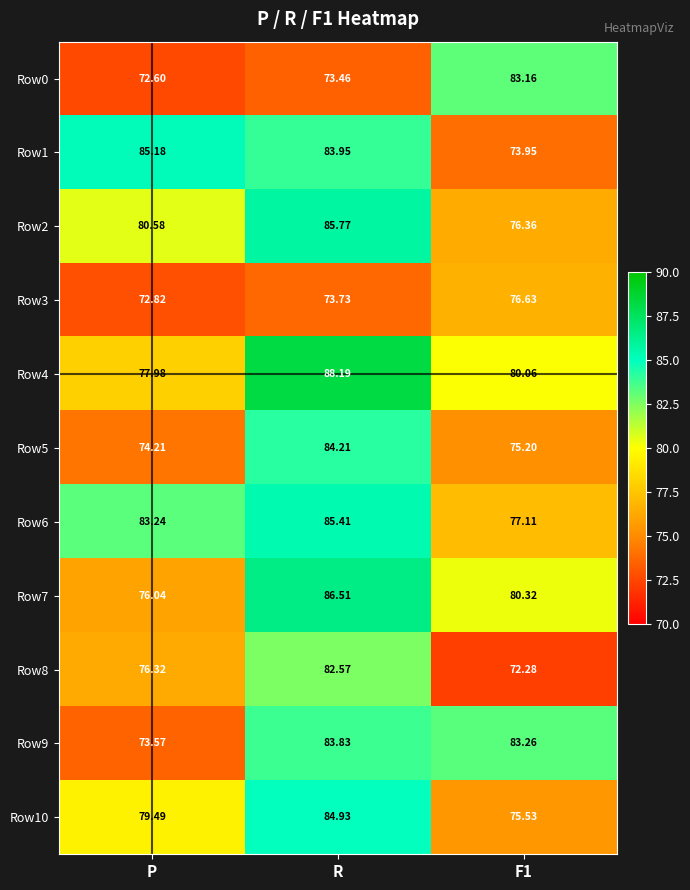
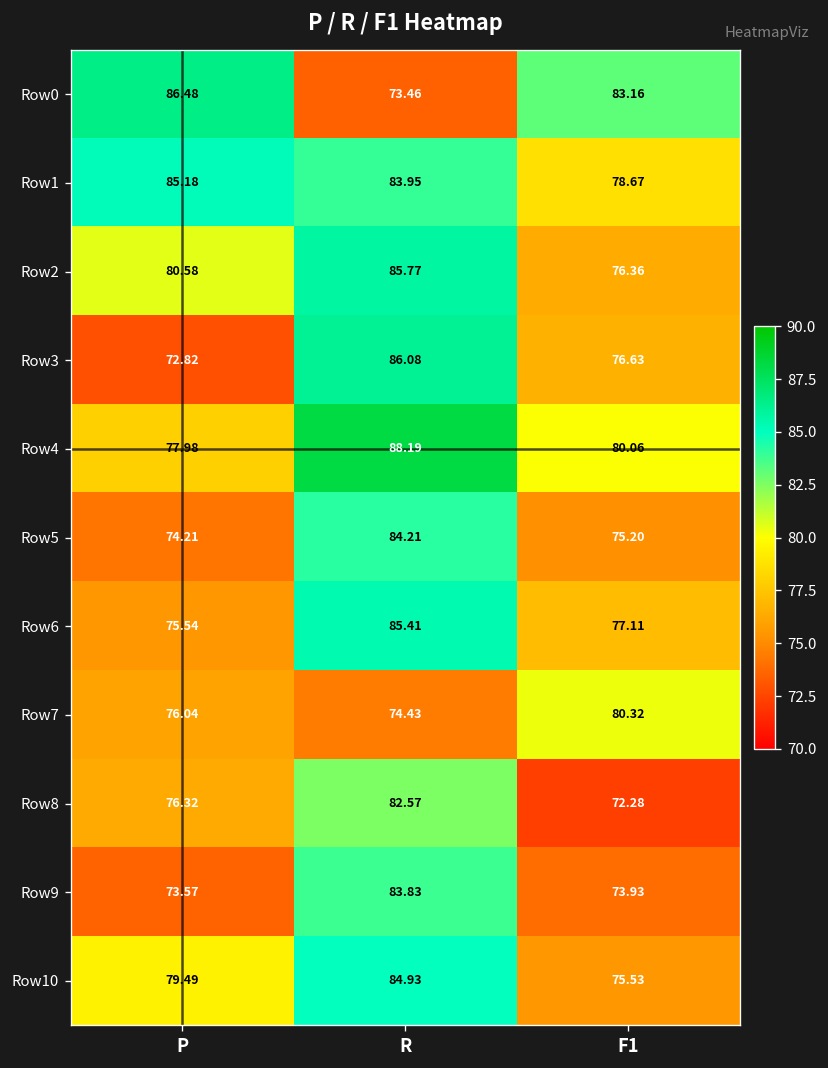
Row0, P: 72.60 -> 86.48
Row1, F1: 73.95 -> 78.67
Row3, R: 73.73 -> 86.08
Row6, P: 83.24 -> 75.54
Row7, R: 86.51 -> 74.43
Row9, F1: 83.26 -> 73.93
